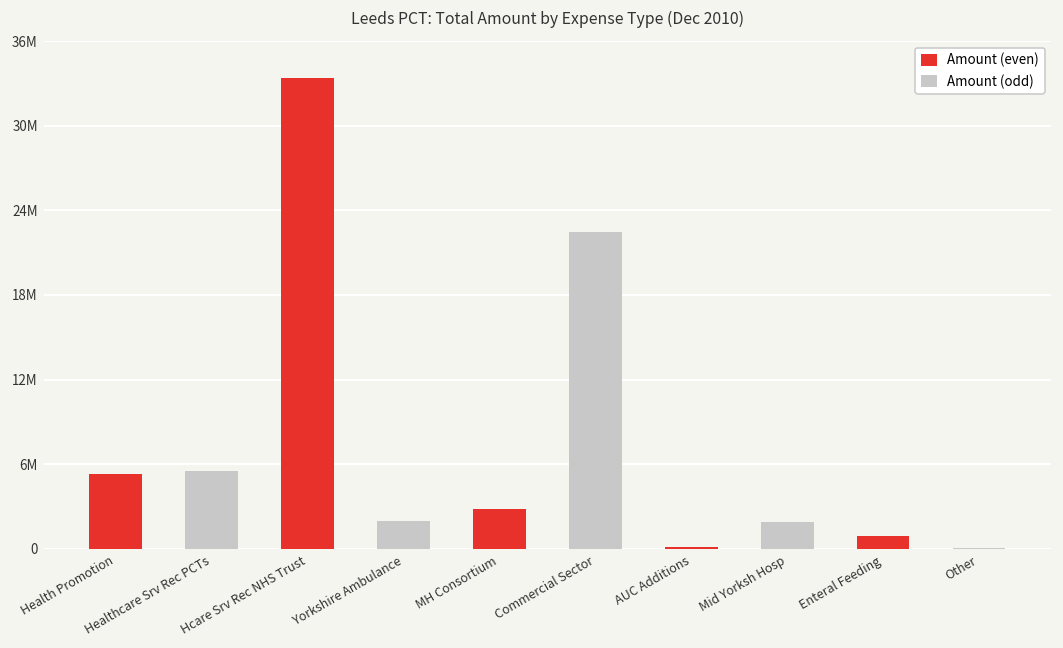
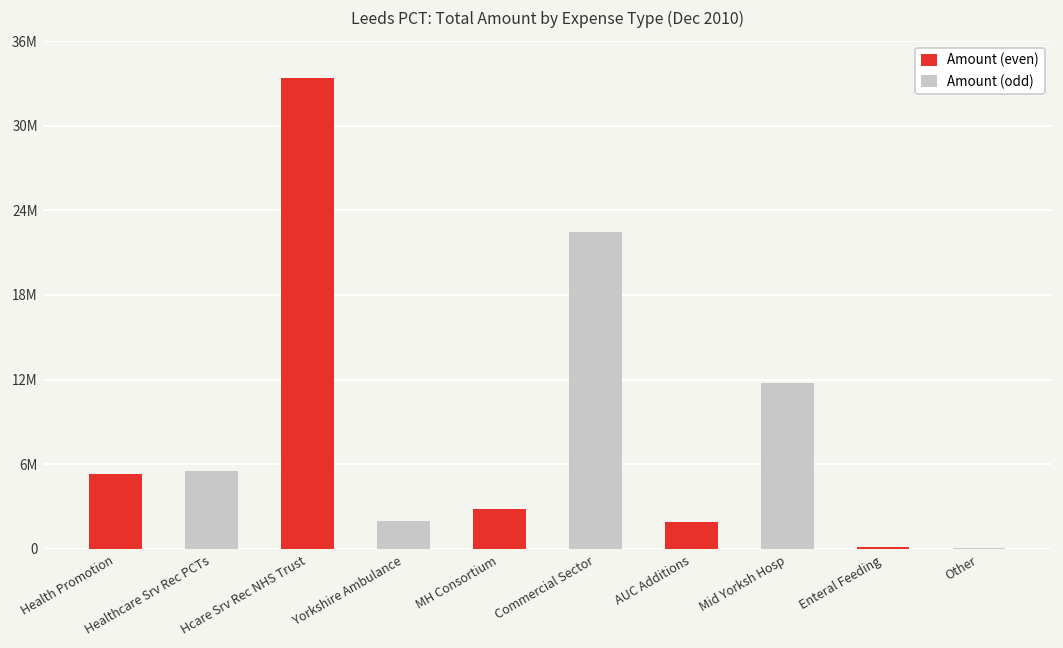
AUC Additions: 100000 -> 1900000
Mid Yorksh Hosp: 1900000 -> 11800000
Enteral Feeding: 900000 -> 100000
